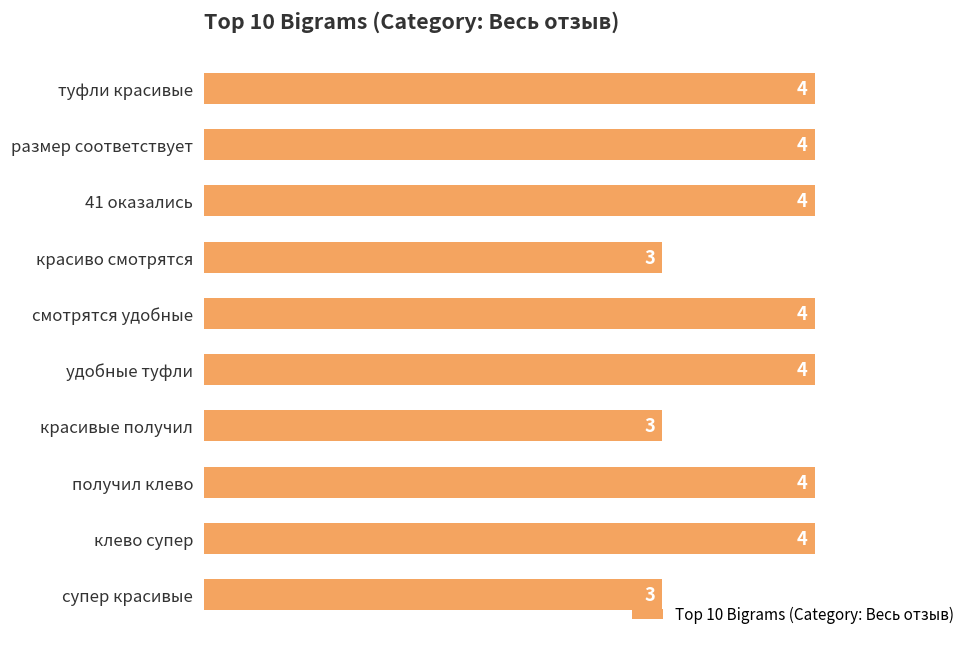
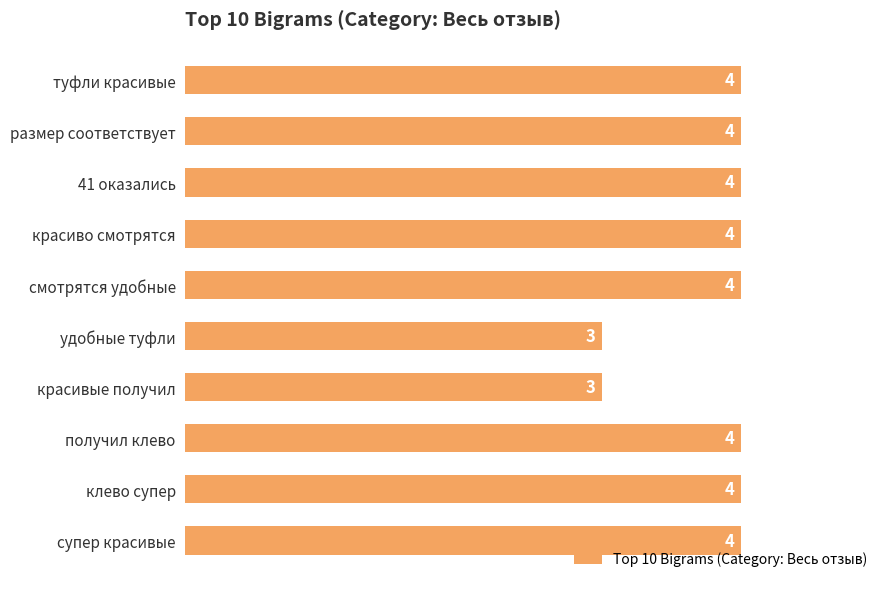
красиво смотрятся: 3 -> 4
удобные туфли: 4 -> 3
супер красивые: 3 -> 4
